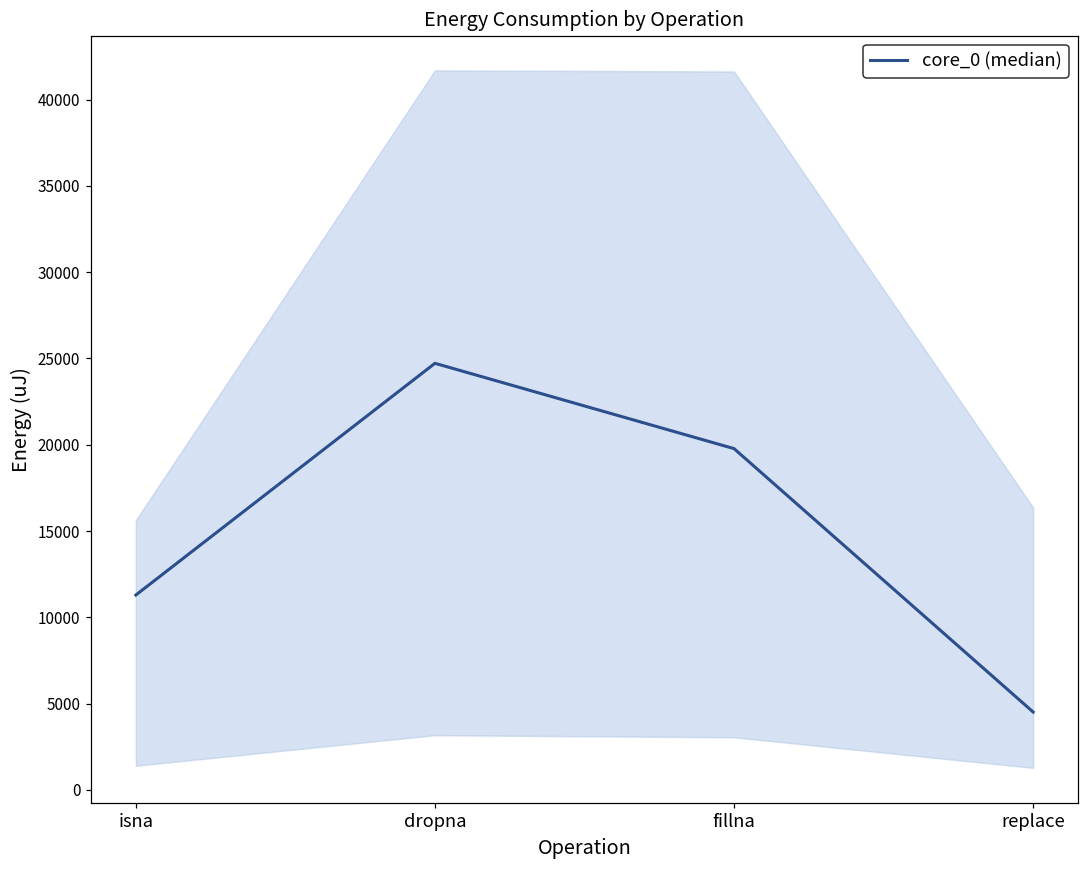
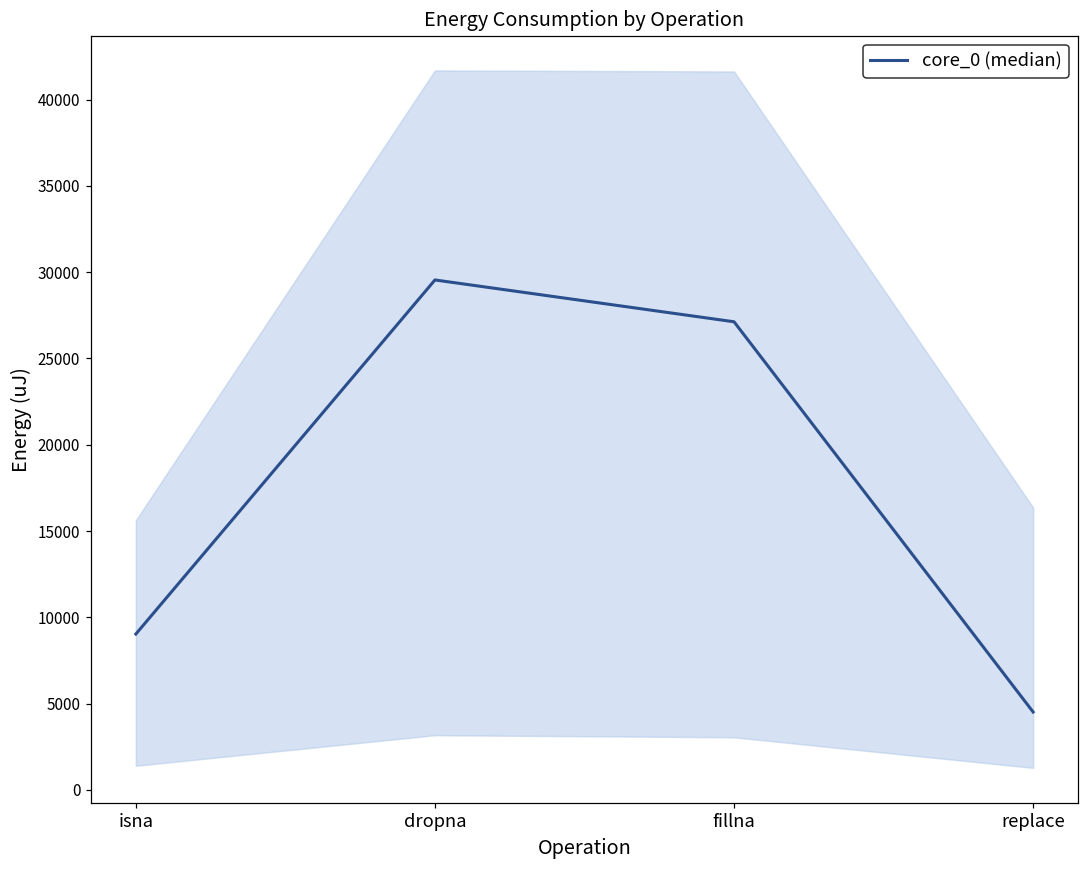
core_0 (median), isna: 11300 -> 9000
core_0 (median), dropna: 24700 -> 29500
core_0 (median), fillna: 19800 -> 27100
